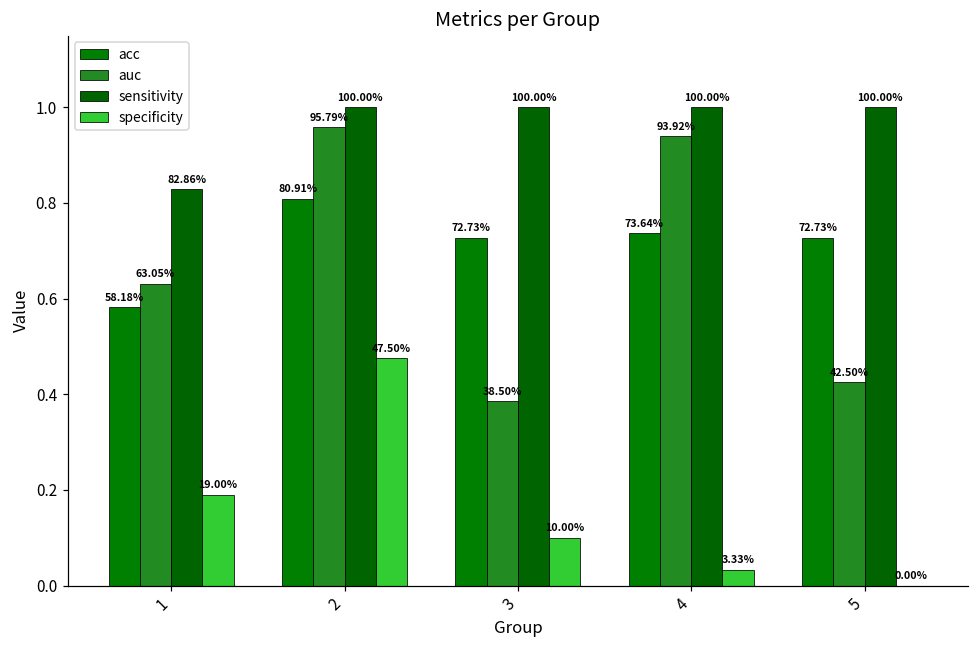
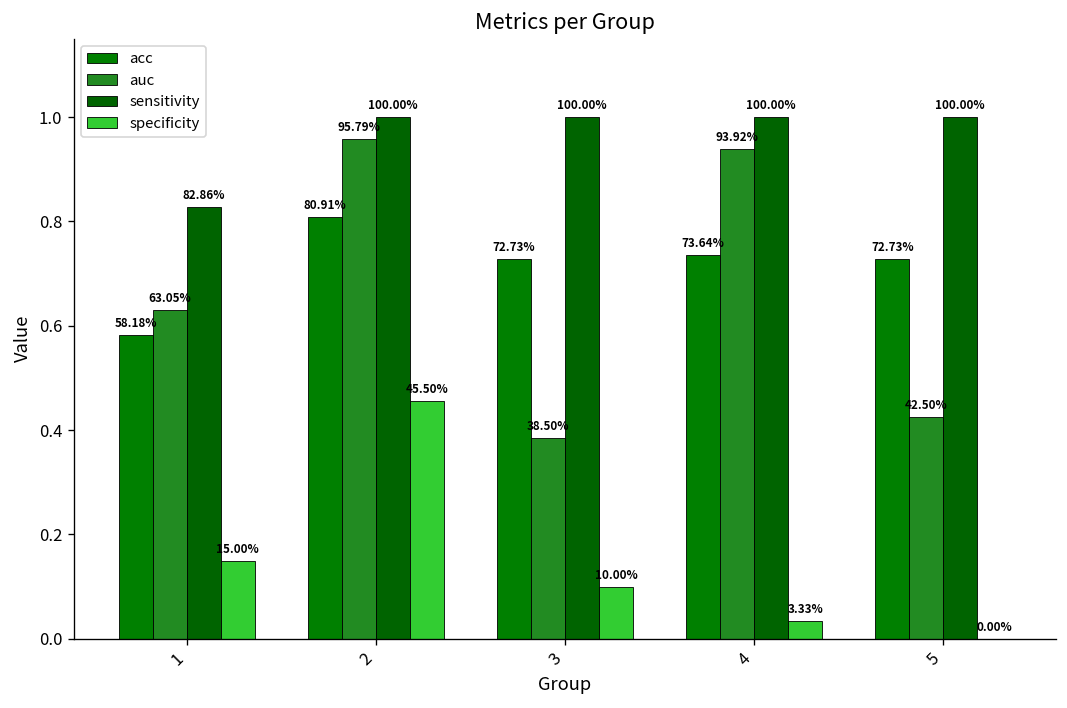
specificity, 1: 19.00% -> 15.00%
specificity, 2: 47.50% -> 45.50%
